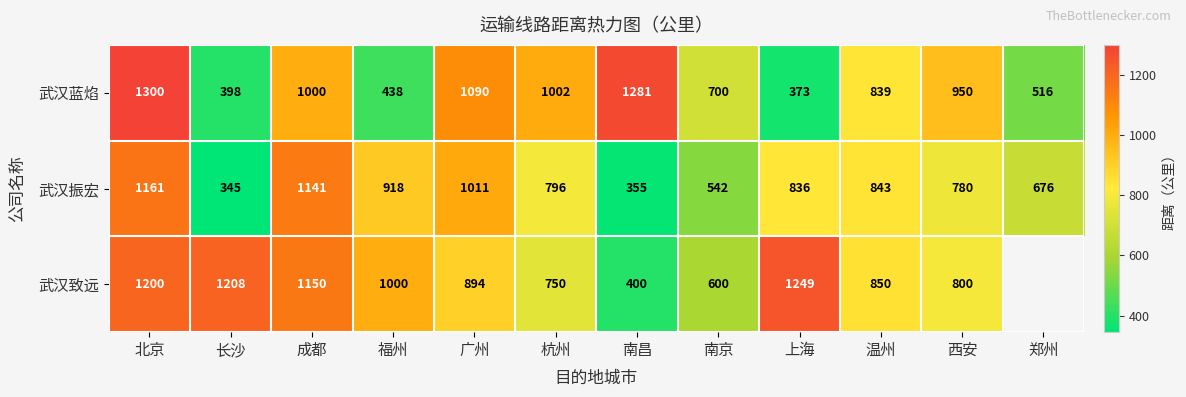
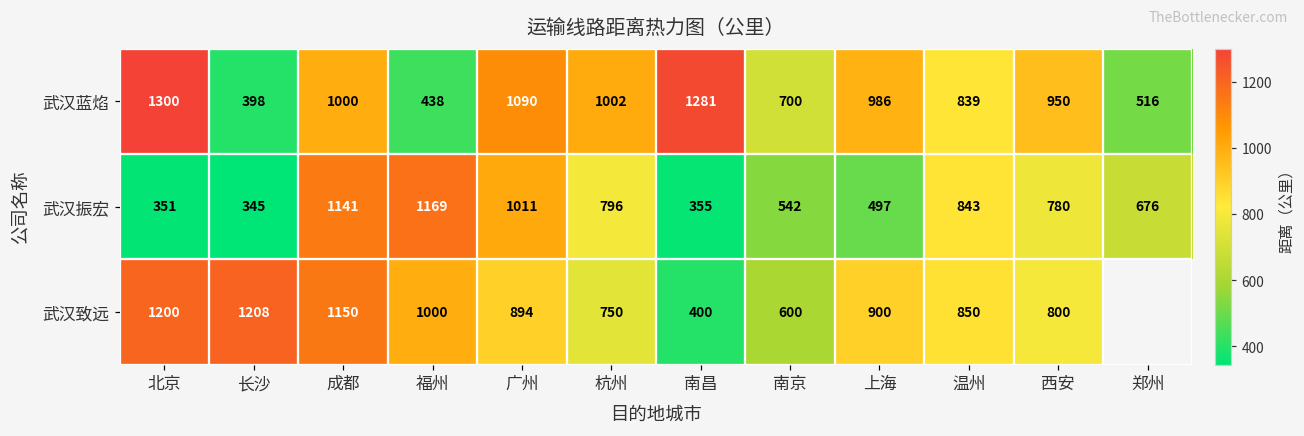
武汉蓝焰, 上海: 373 -> 986
武汉振宏, 北京: 1161 -> 351
武汉振宏, 福州: 918 -> 1169
武汉振宏, 上海: 836 -> 497
武汉致远, 上海: 1249 -> 900
